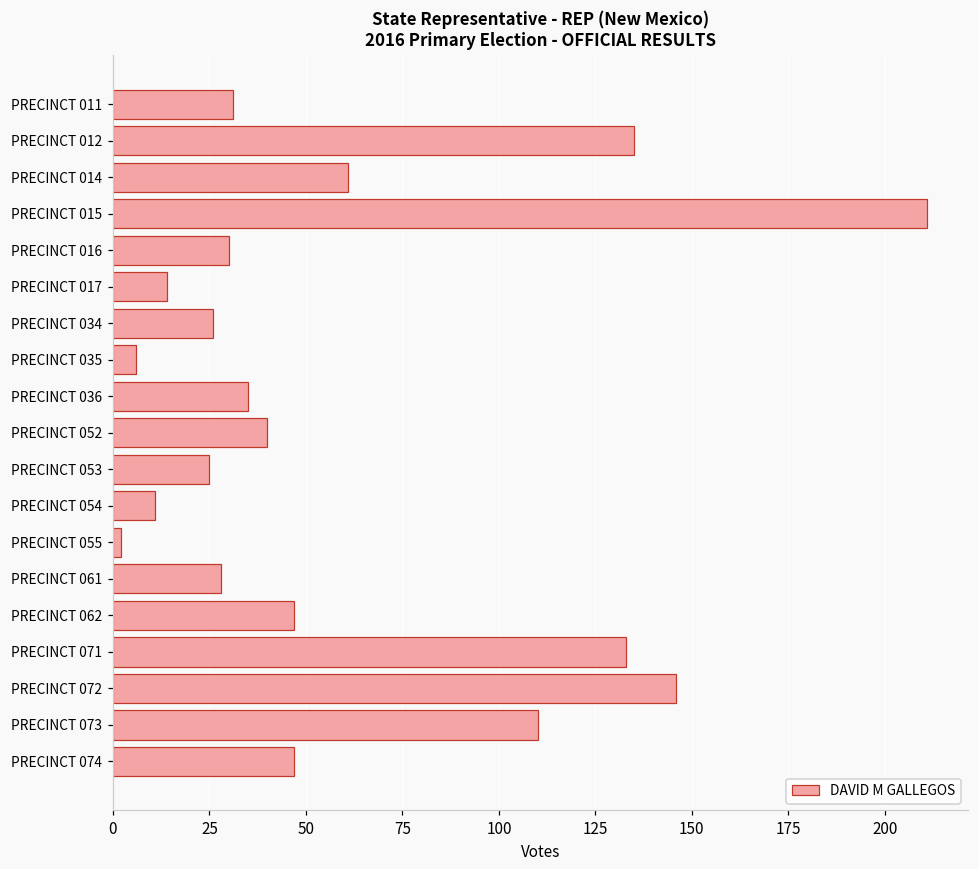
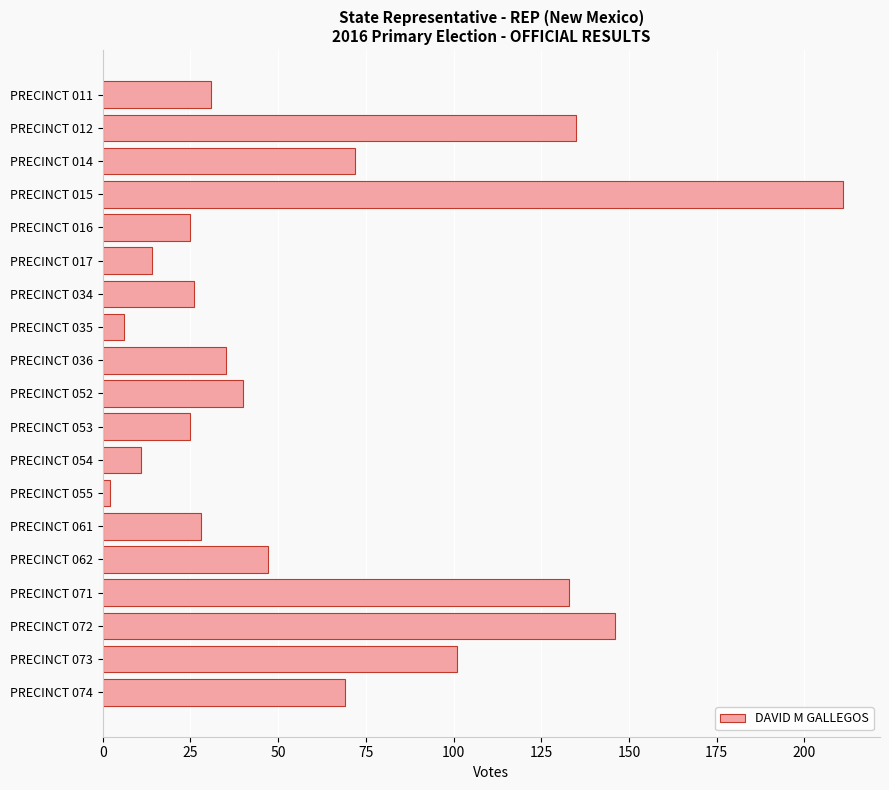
PRECINCT 014: 61 -> 72
PRECINCT 016: 30 -> 25
PRECINCT 073: 110 -> 101
PRECINCT 074: 47 -> 69
